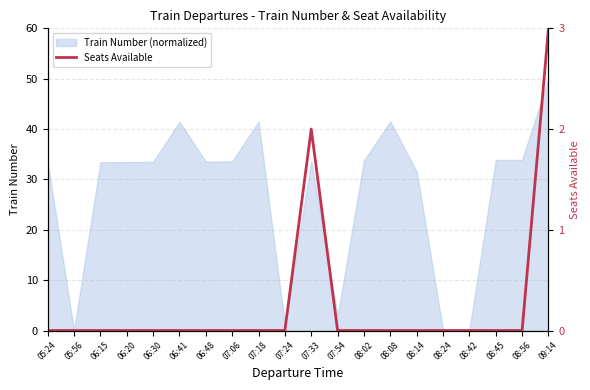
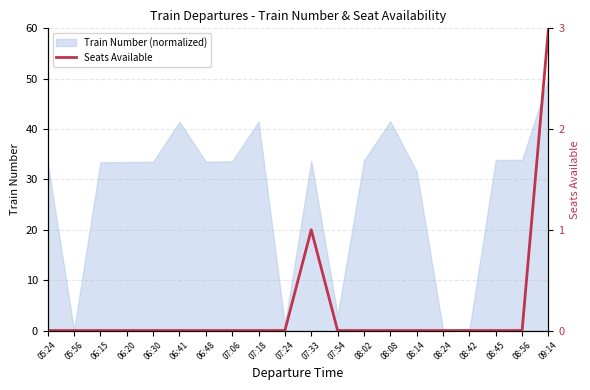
Seats Available, 07:33: 2.00 -> 1.00
